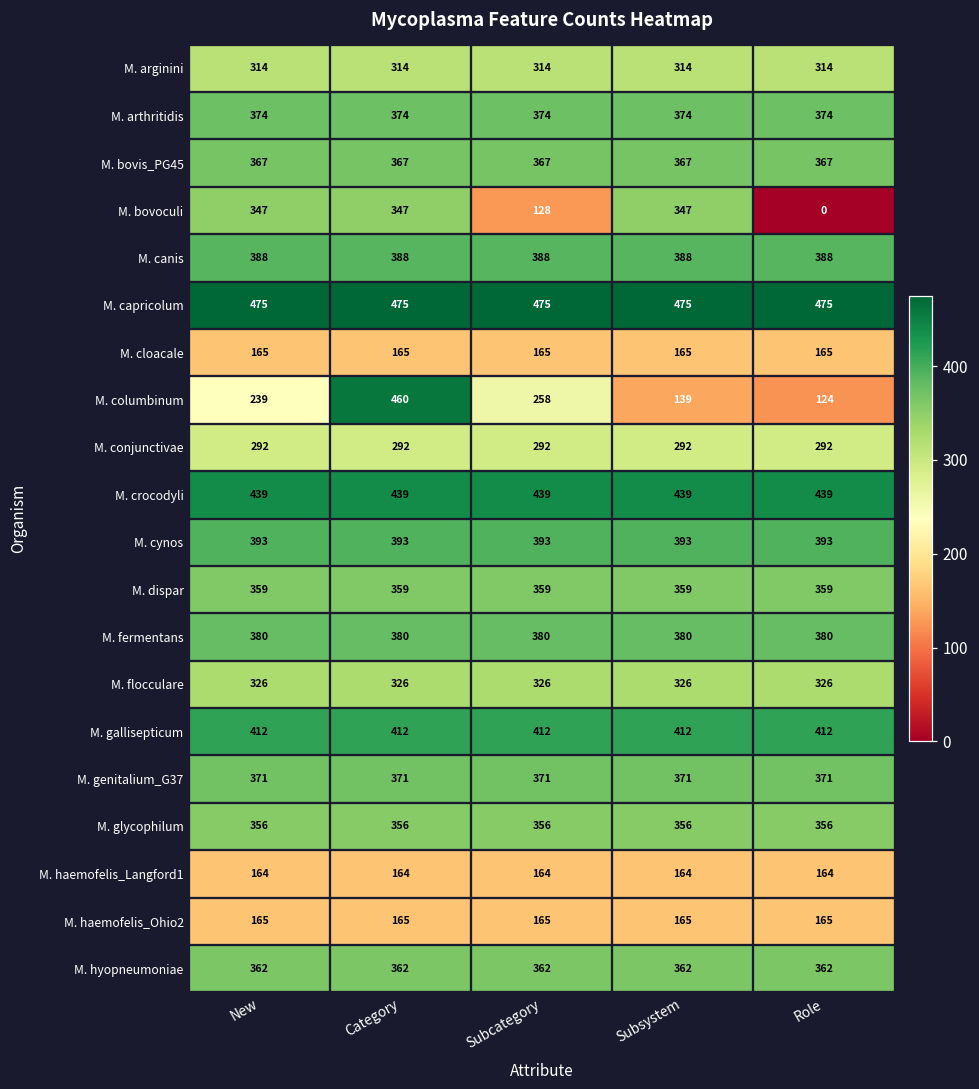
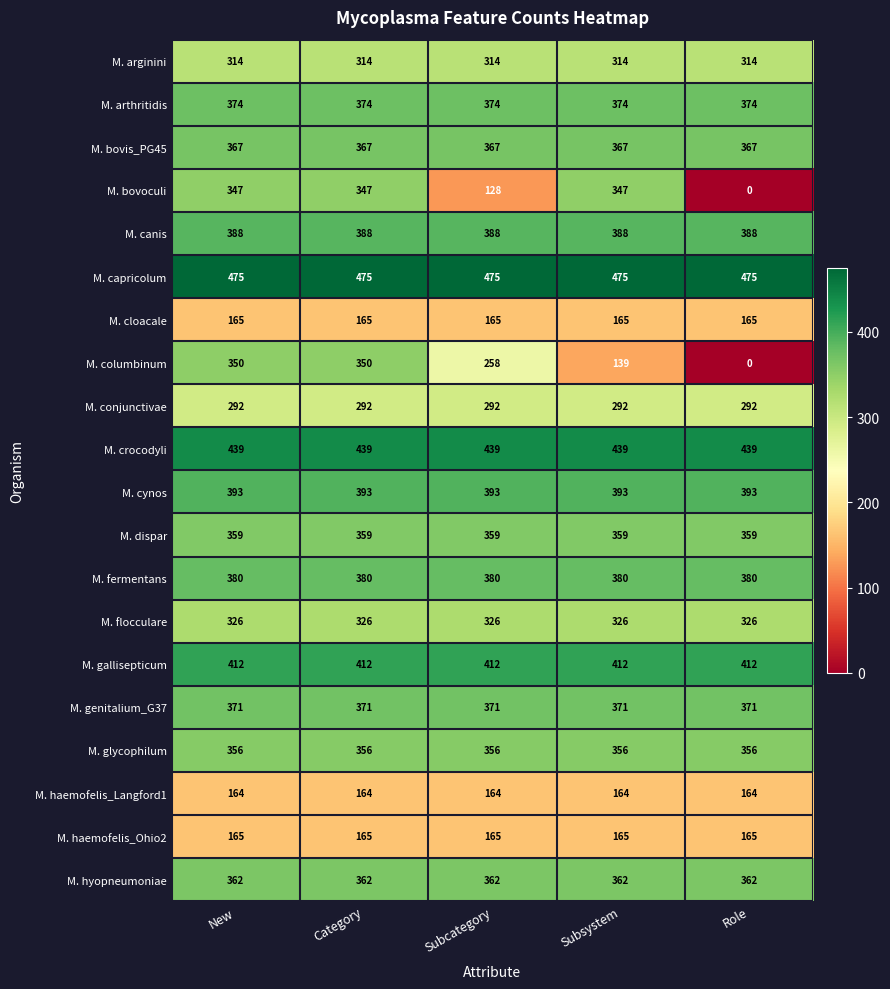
M. columbinum, New: 239 -> 350
M. columbinum, Category: 460 -> 350
M. columbinum, Role: 124 -> 0
